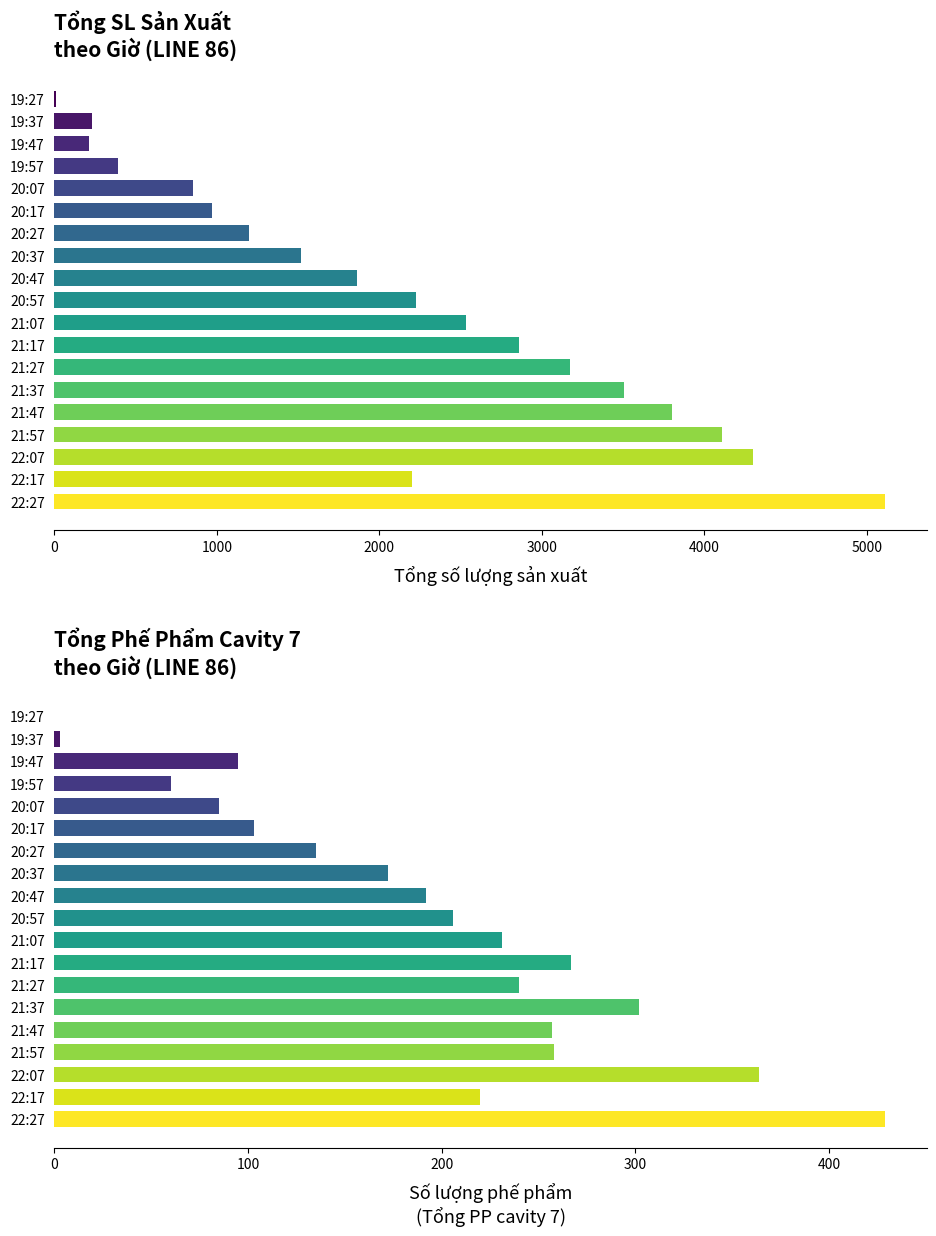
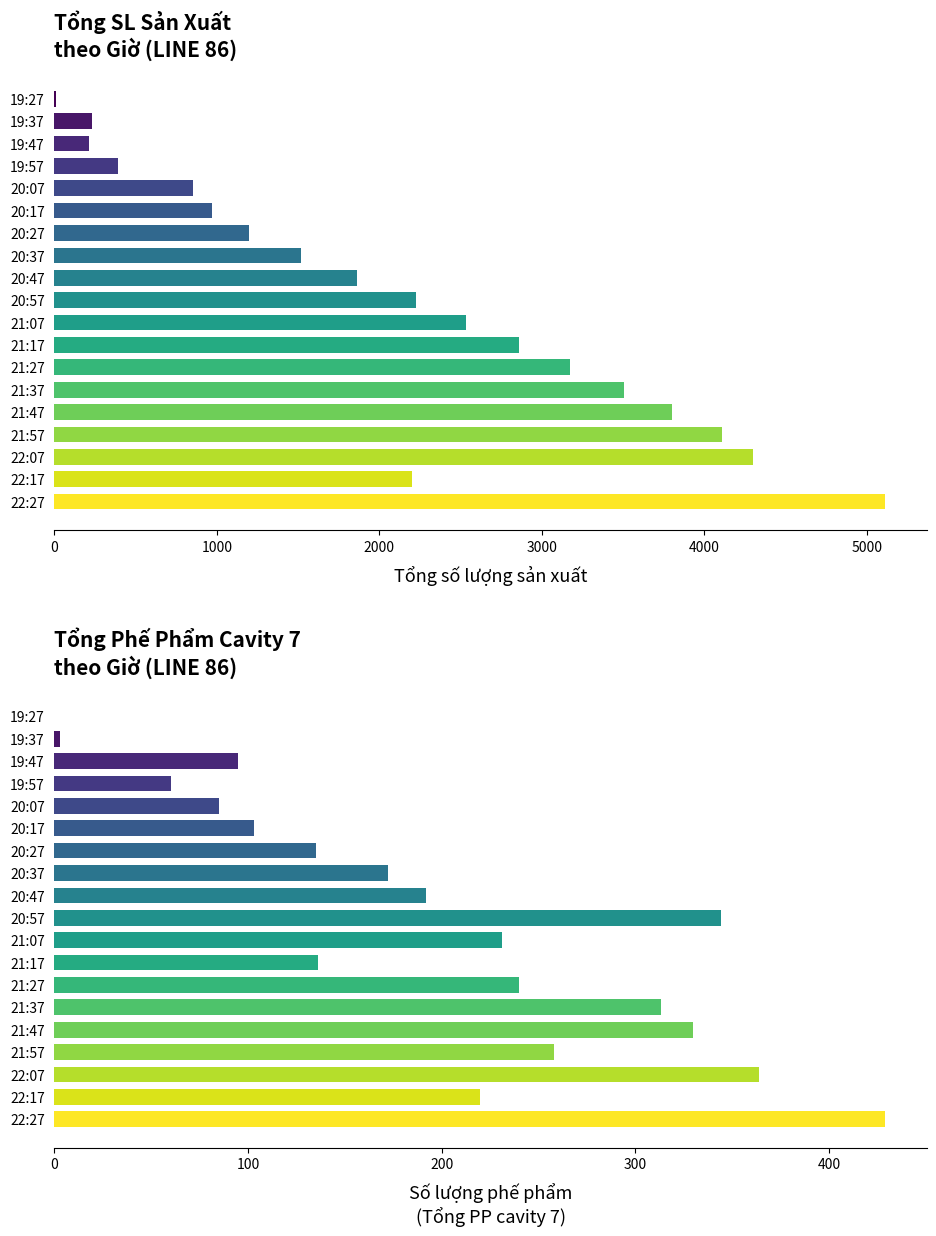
Tổng Phế Phẩm Cavity 7 theo Giờ (LINE 86), 20:57: 206 -> 344
Tổng Phế Phẩm Cavity 7 theo Giờ (LINE 86), 21:17: 267 -> 136
Tổng Phế Phẩm Cavity 7 theo Giờ (LINE 86), 21:37: 302 -> 313
Tổng Phế Phẩm Cavity 7 theo Giờ (LINE 86), 21:47: 257 -> 330
